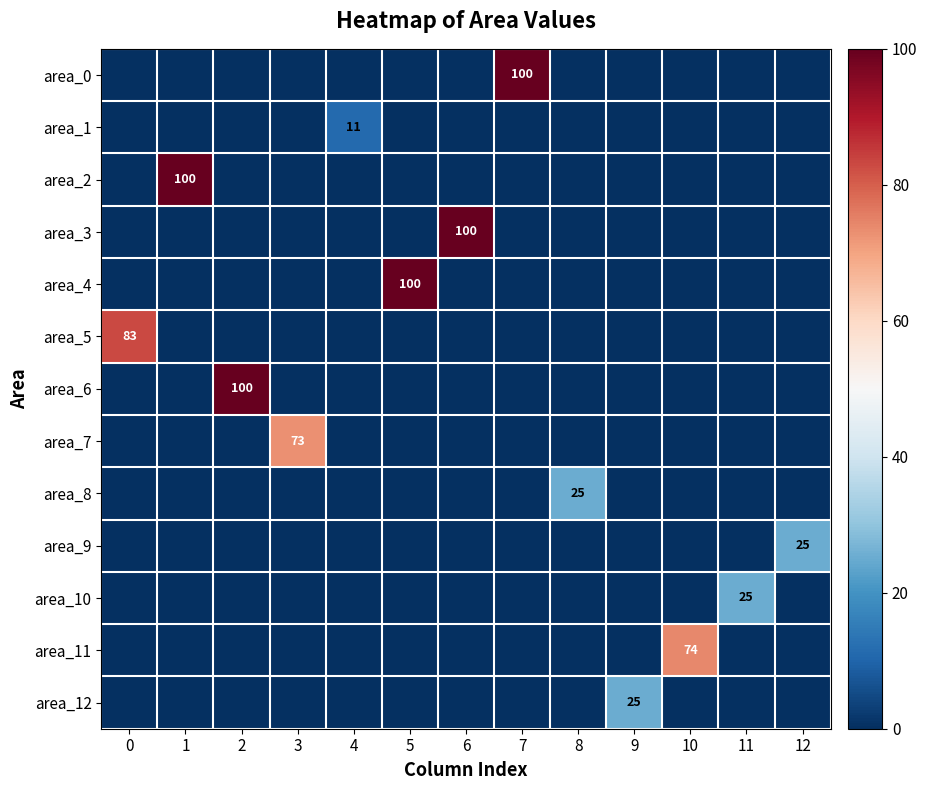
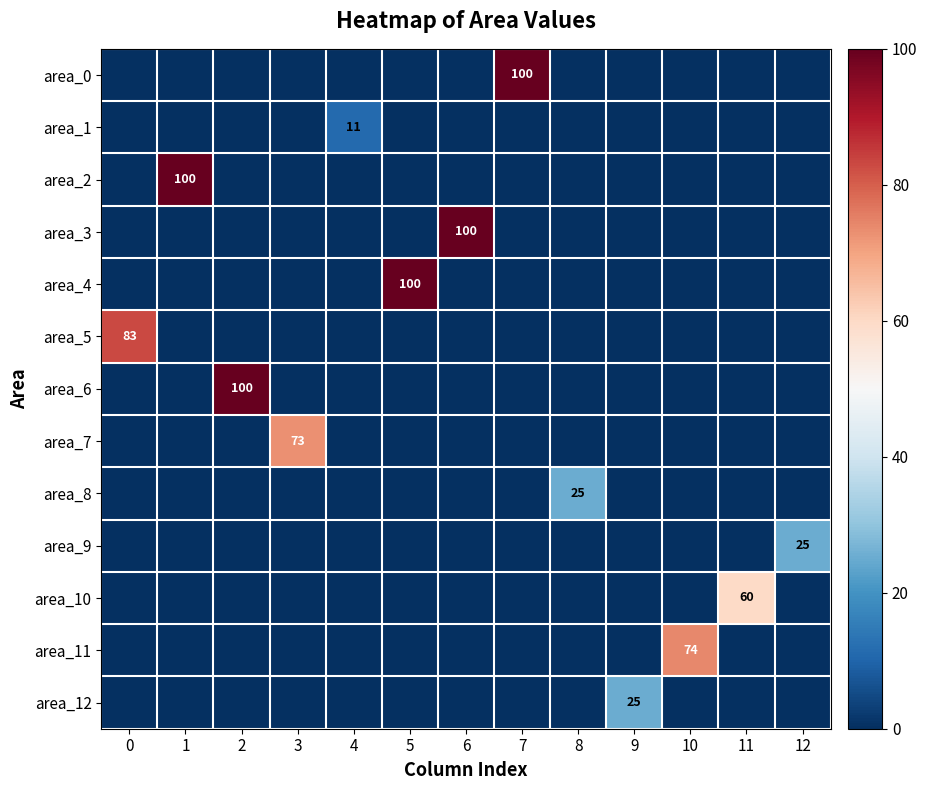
area_10, 11: 25 -> 60
